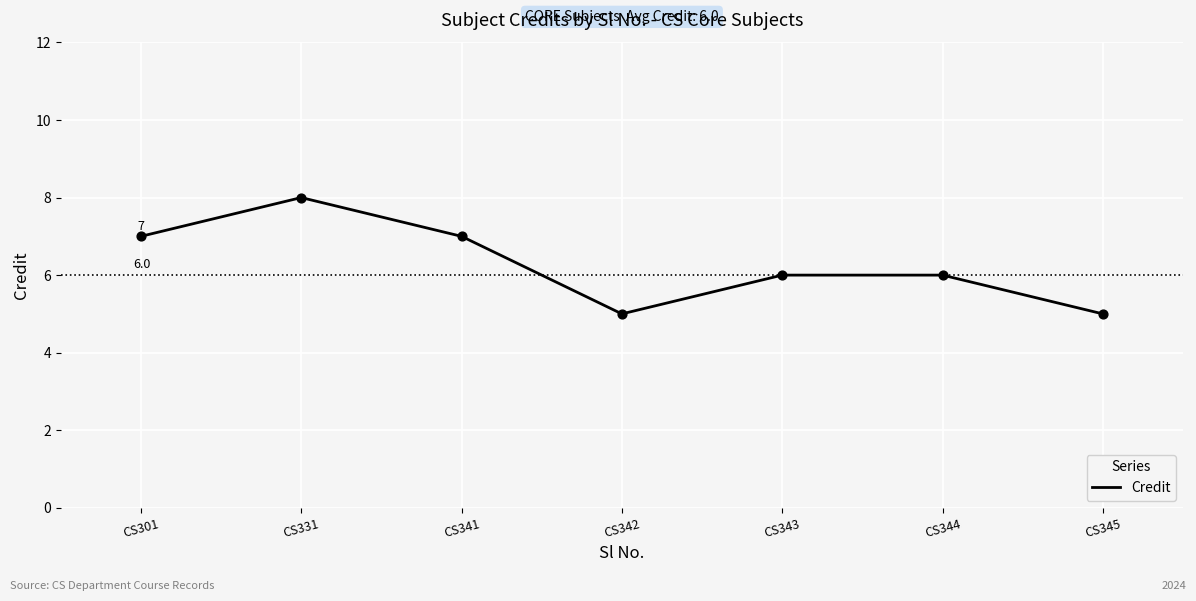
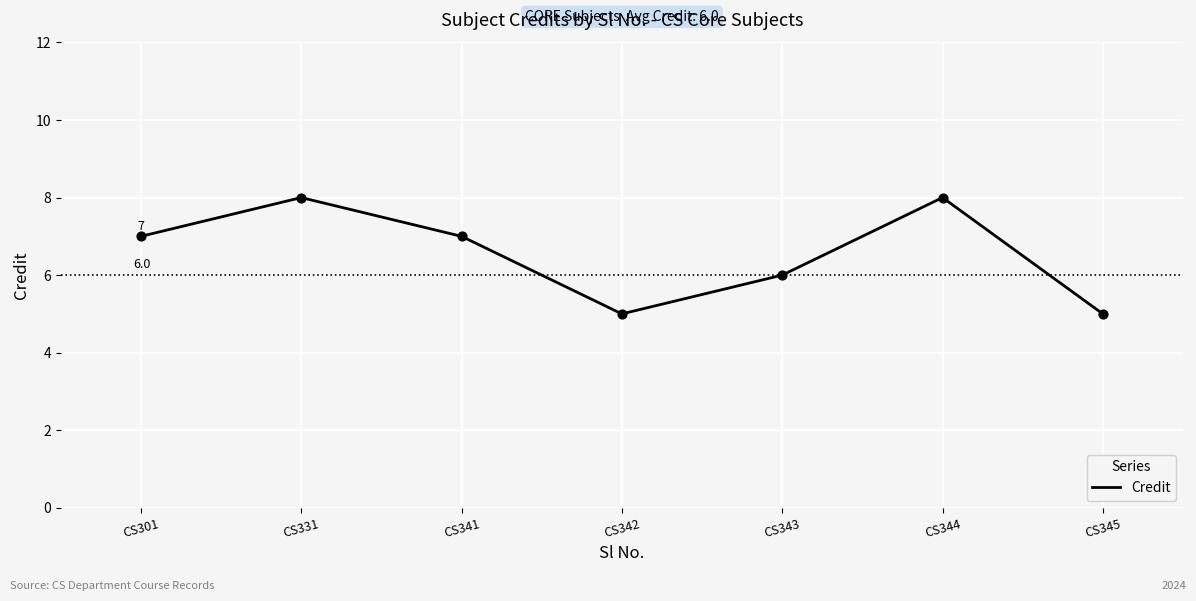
CS344: 6 -> 8
